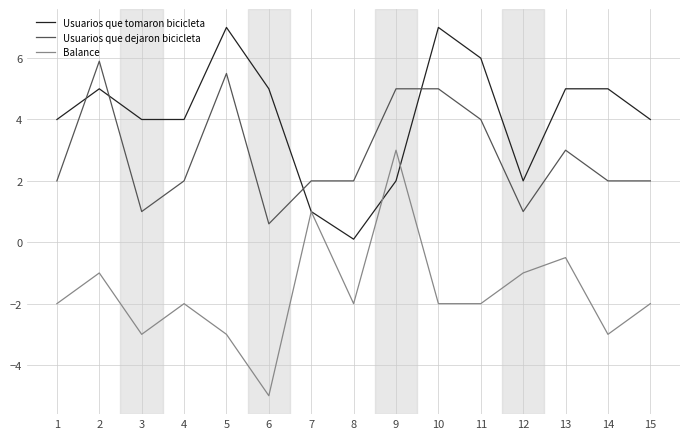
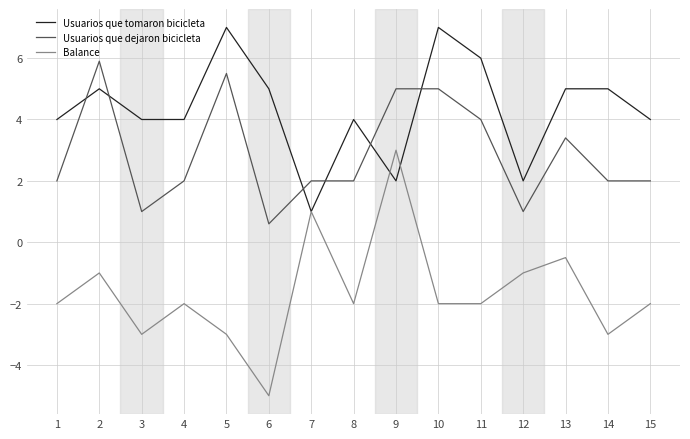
Usuarios que tomaron bicicleta, 8: 0.1 -> 4.0
Usuarios que dejaron bicicleta, 13: 3.0 -> 3.4
